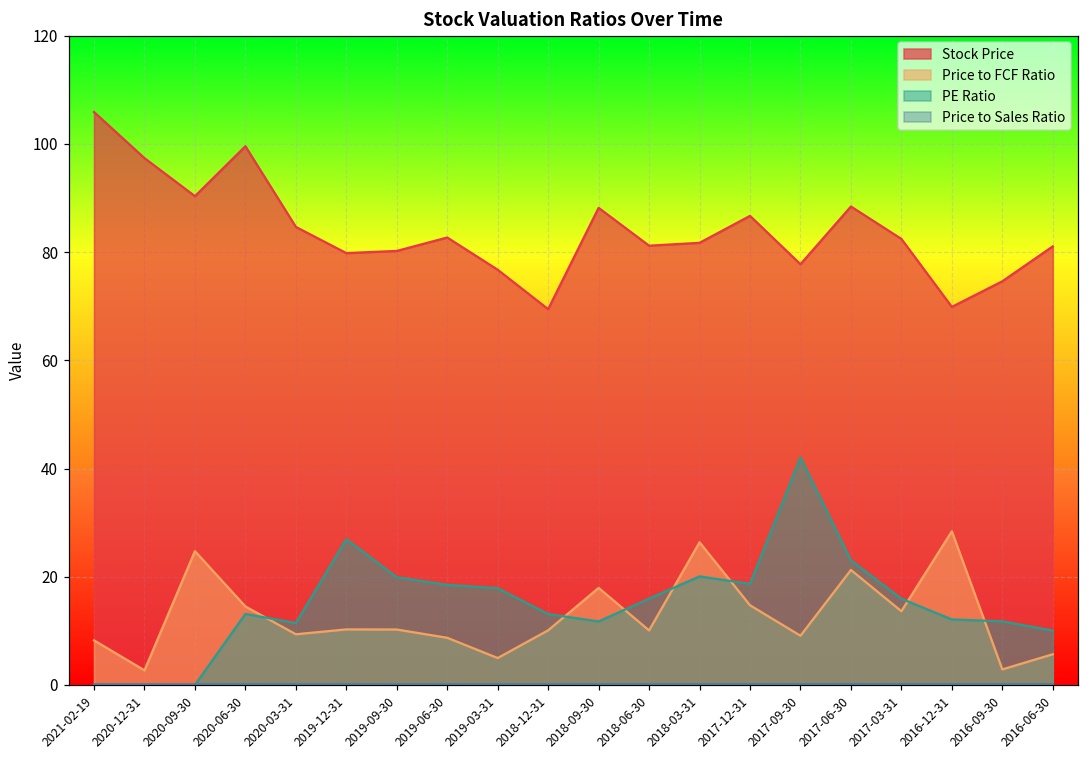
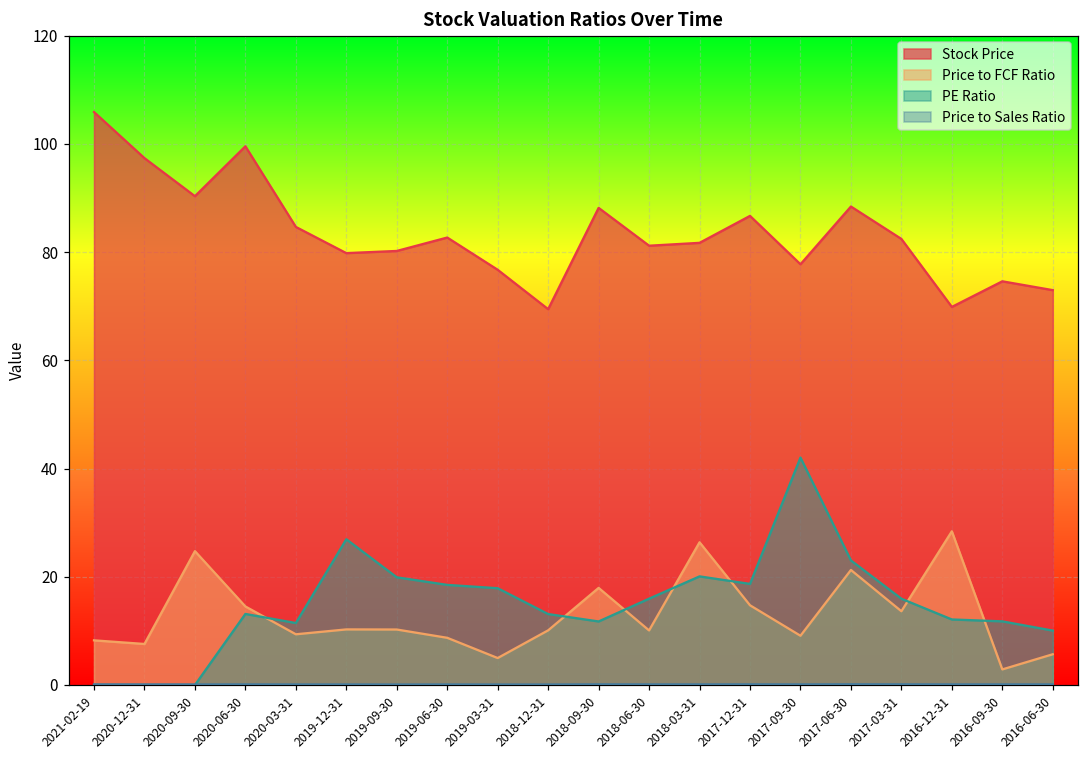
Price to FCF Ratio, 2020-12-31: 3 -> 8
Stock Price, 2016-06-30: 81 -> 73
